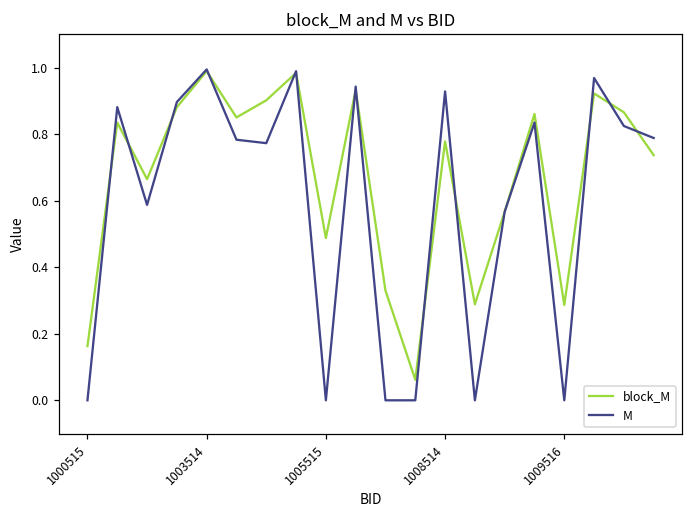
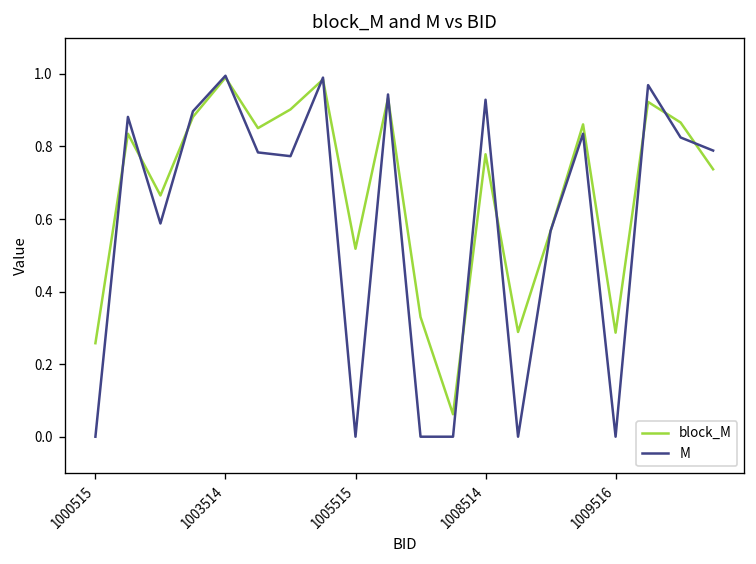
block_M, 1000515: 0.16 -> 0.26
block_M, 1005515: 0.49 -> 0.52
